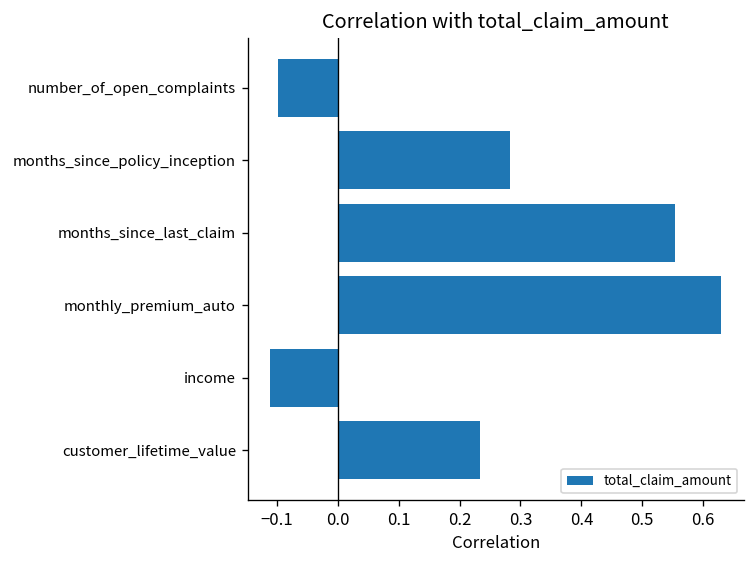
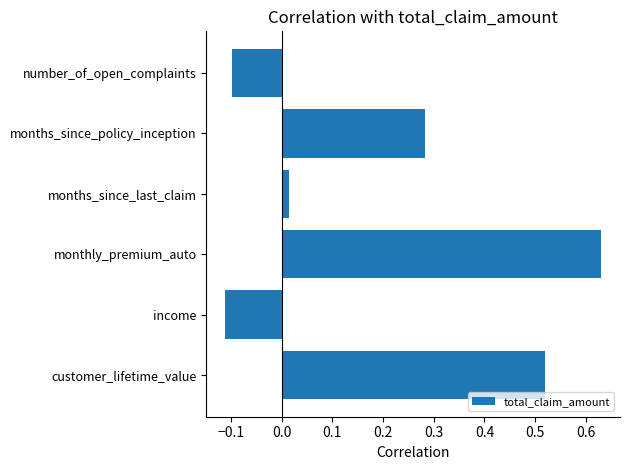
months_since_last_claim: 0.55 -> 0.01
customer_lifetime_value: 0.23 -> 0.52
